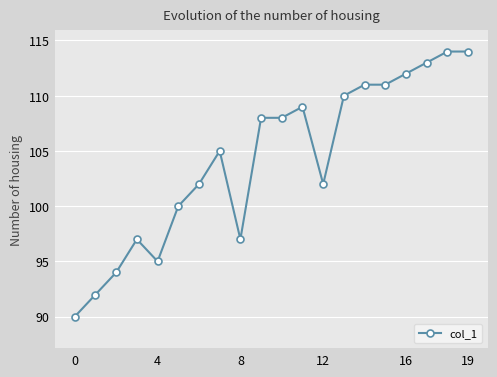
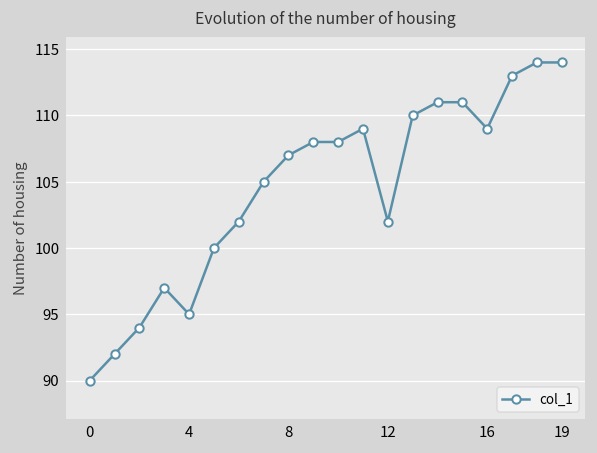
8: 97 -> 107
16: 112 -> 109
